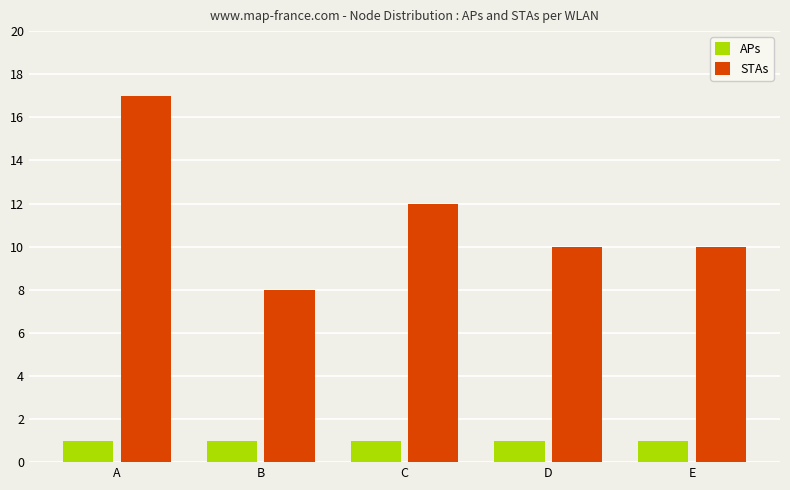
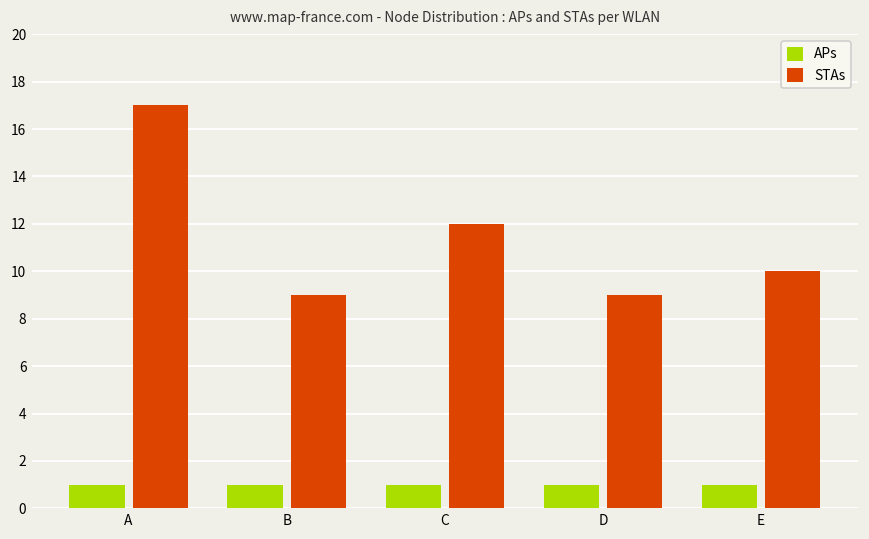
STAs, B: 8 -> 9
STAs, D: 10 -> 9
